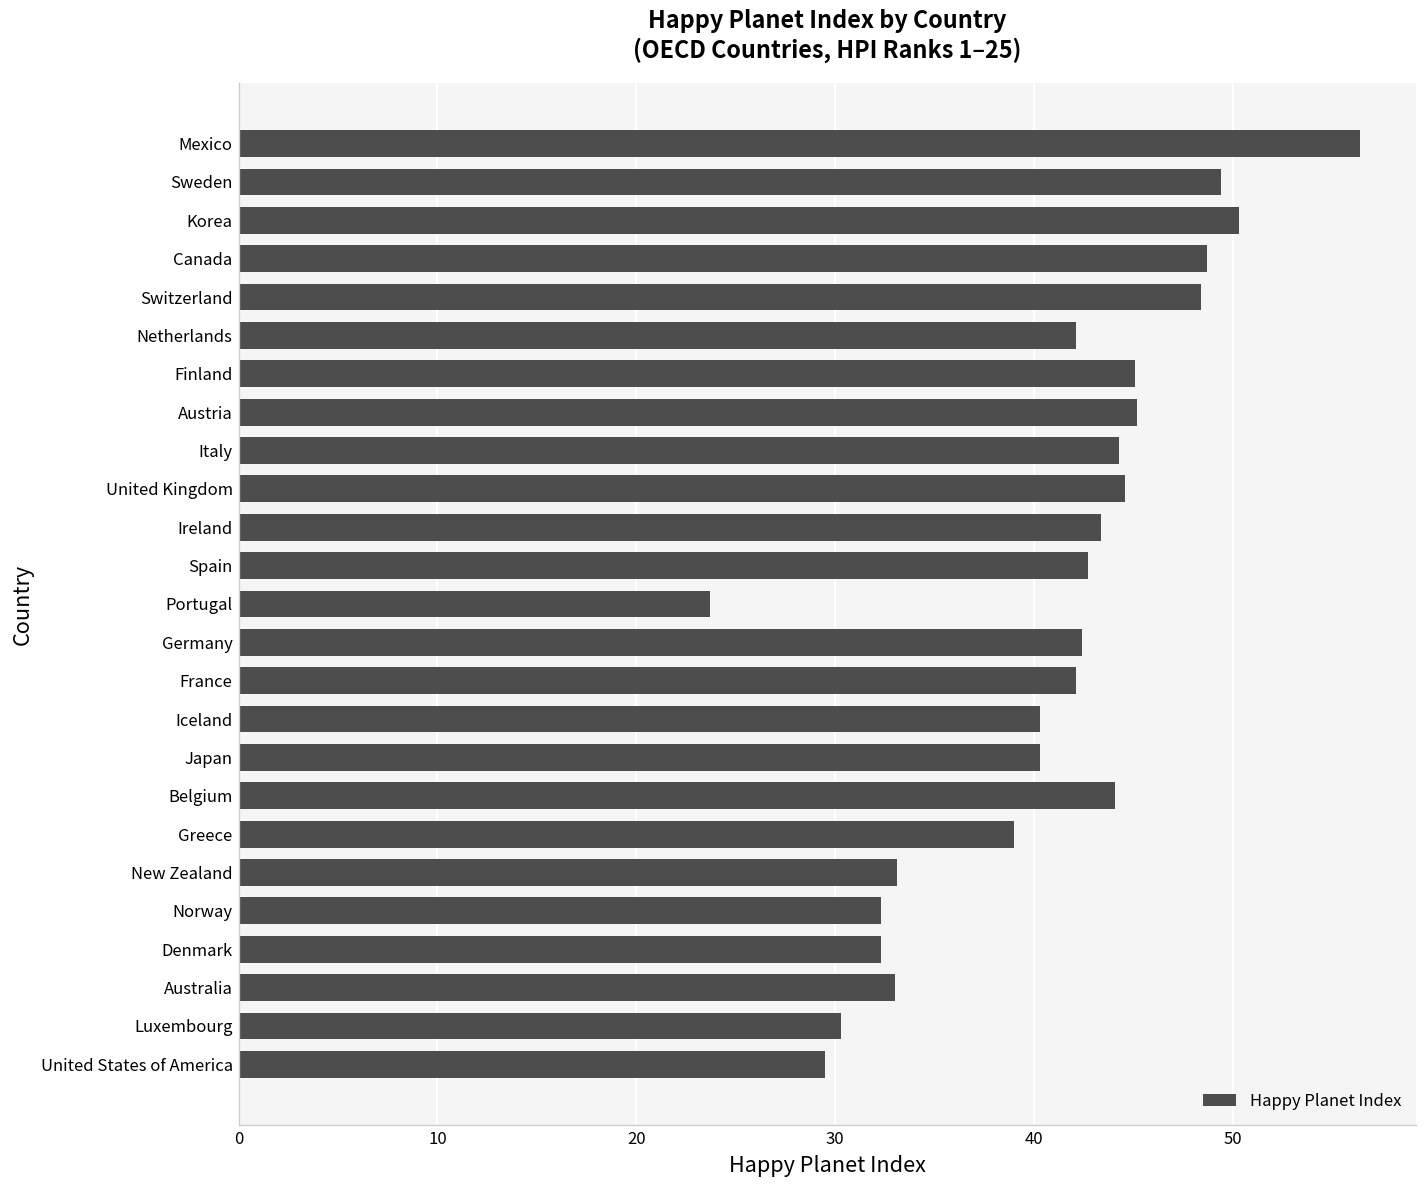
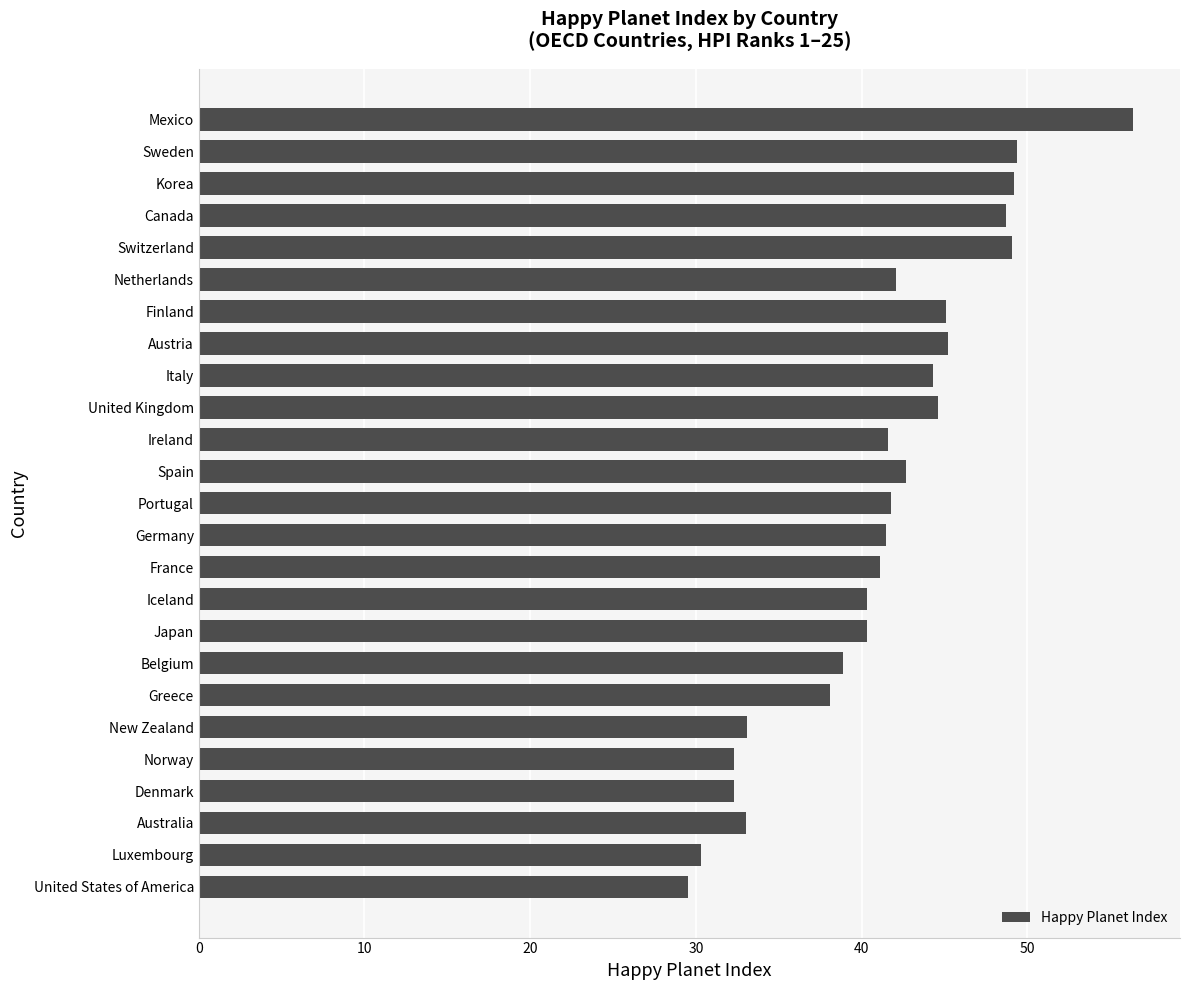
Korea: 50.3 -> 49.2
Switzerland: 48.4 -> 49.1
Ireland: 43.4 -> 41.6
Portugal: 23.7 -> 41.8
Germany: 42.4 -> 41.5
France: 42.1 -> 41.1
Belgium: 44.1 -> 38.9
Greece: 39.0 -> 38.1
